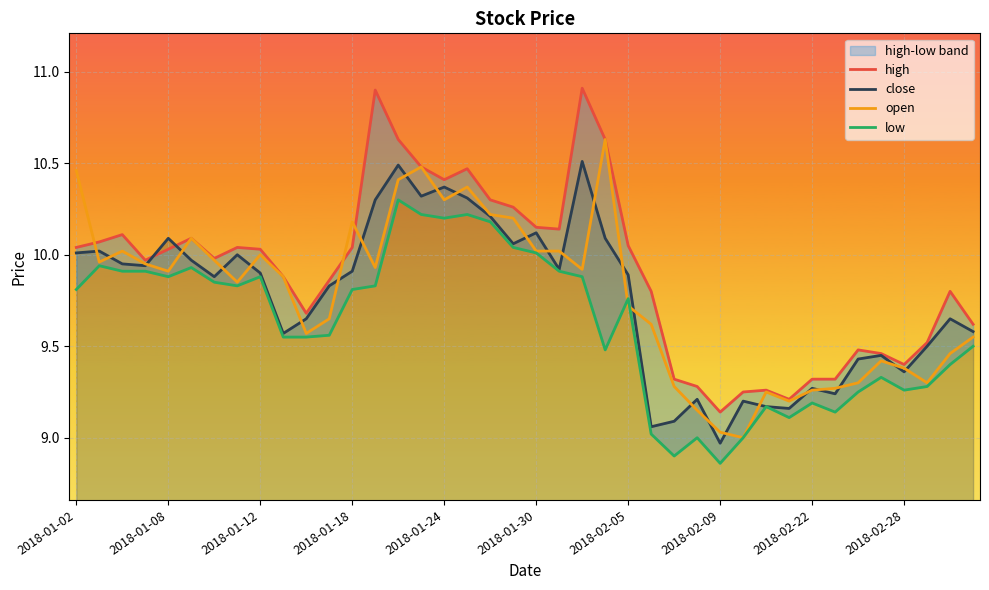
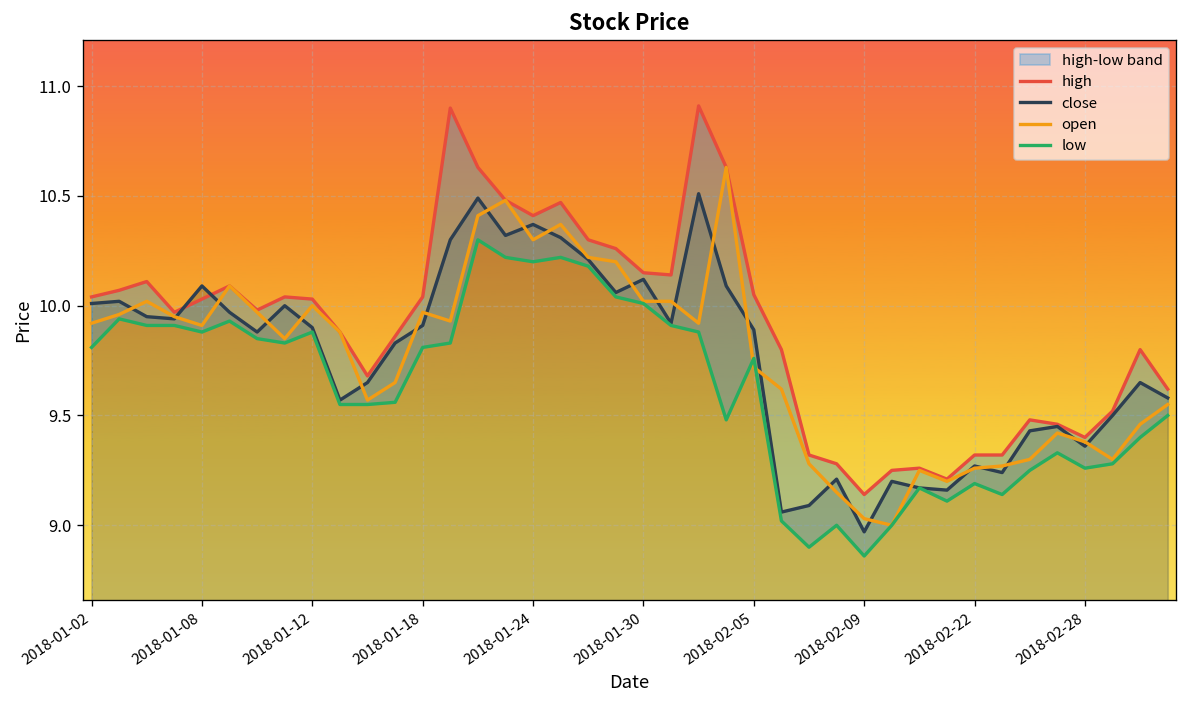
open, 2018-01-02: 10.46 -> 9.92
open, 2018-01-18: 10.18 -> 9.97
